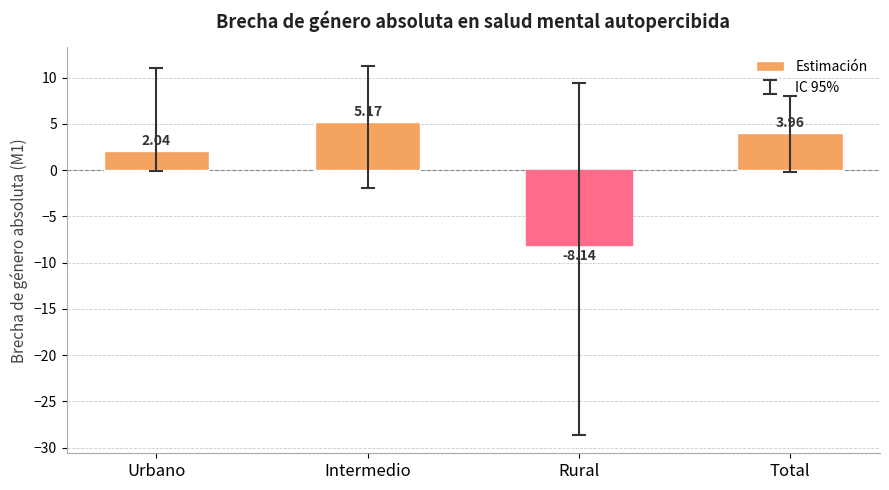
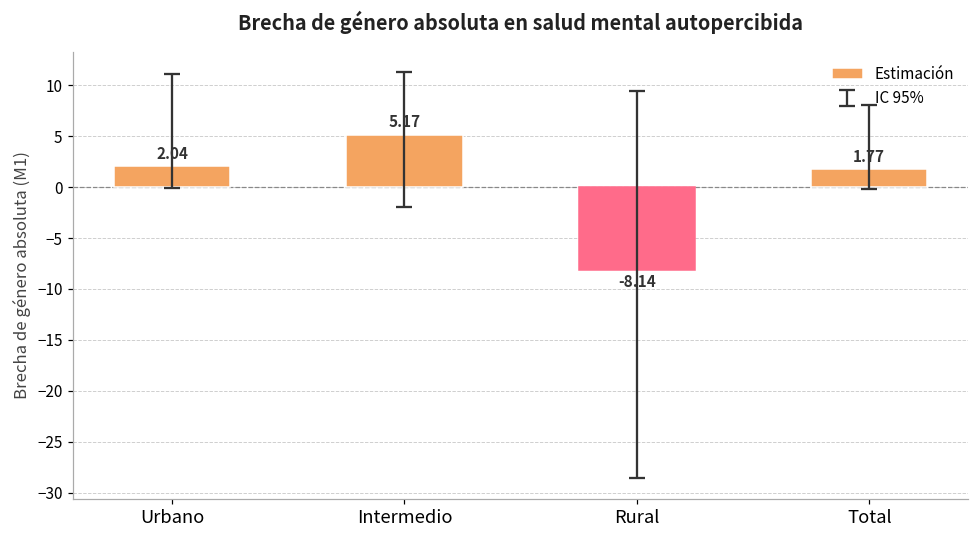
Estimación, Total: 3.96 -> 1.77
